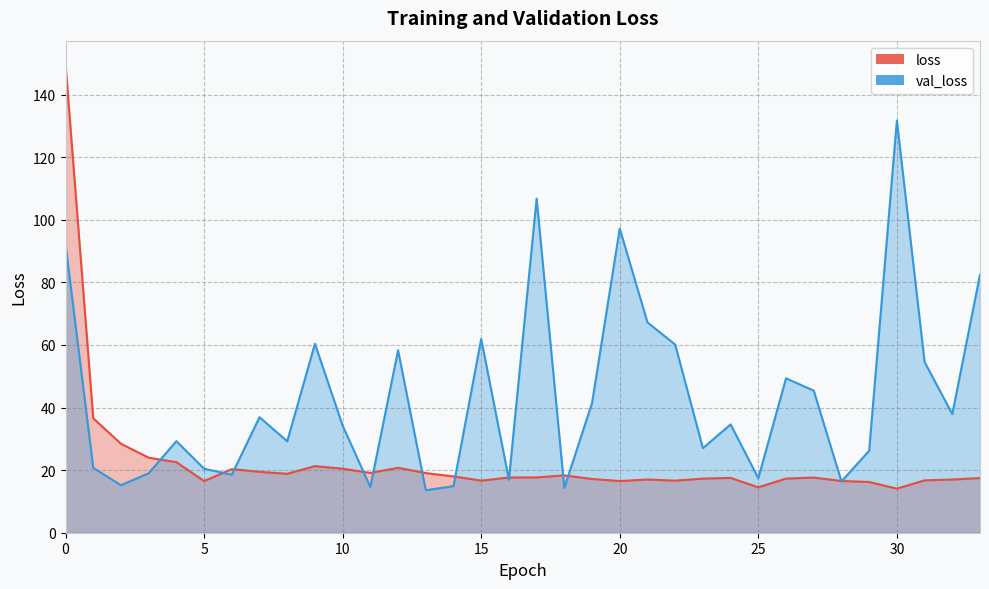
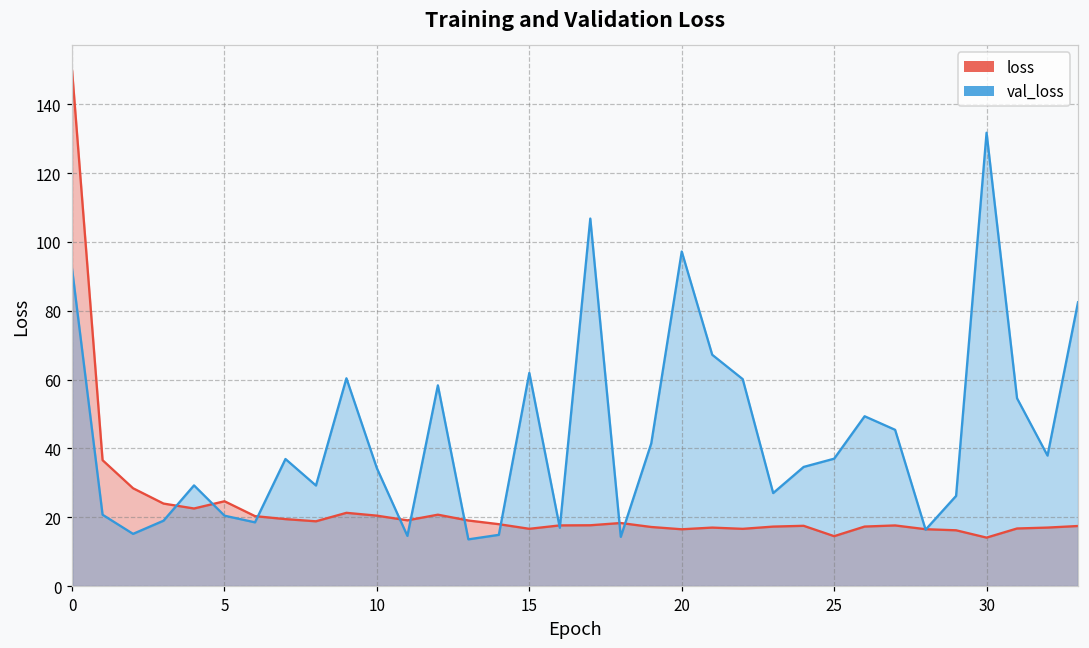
loss, 5: 17 -> 25
val_loss, 25: 17 -> 37
